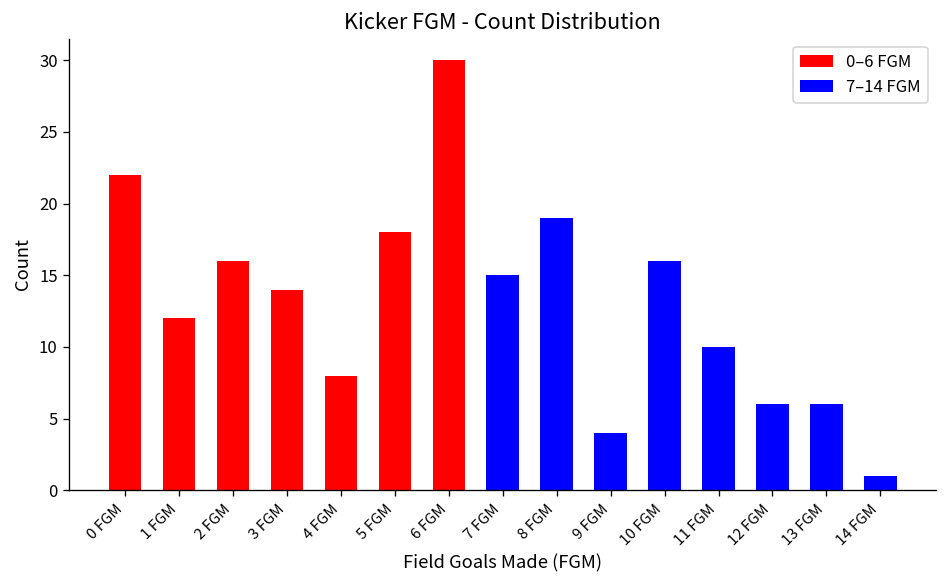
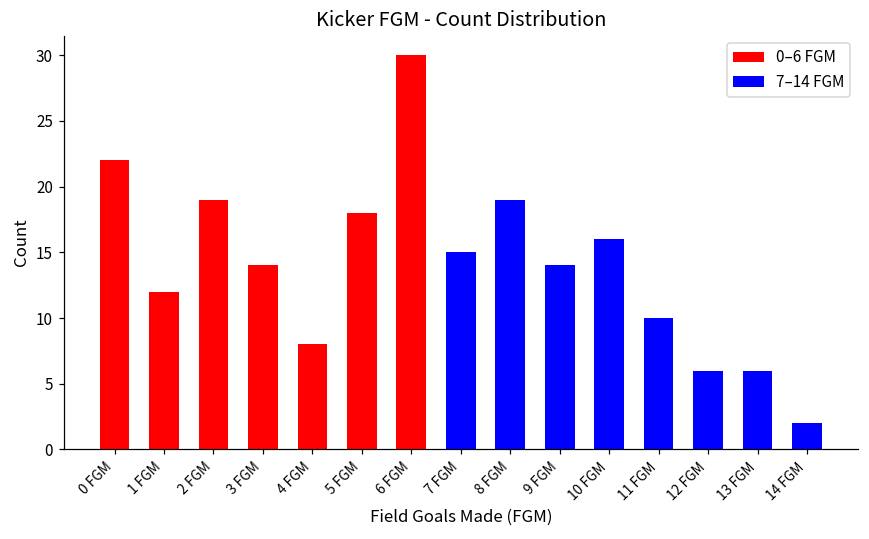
0–6 FGM, 2 FGM: 16 -> 19
7–14 FGM, 9 FGM: 4 -> 14
7–14 FGM, 14 FGM: 1 -> 2
